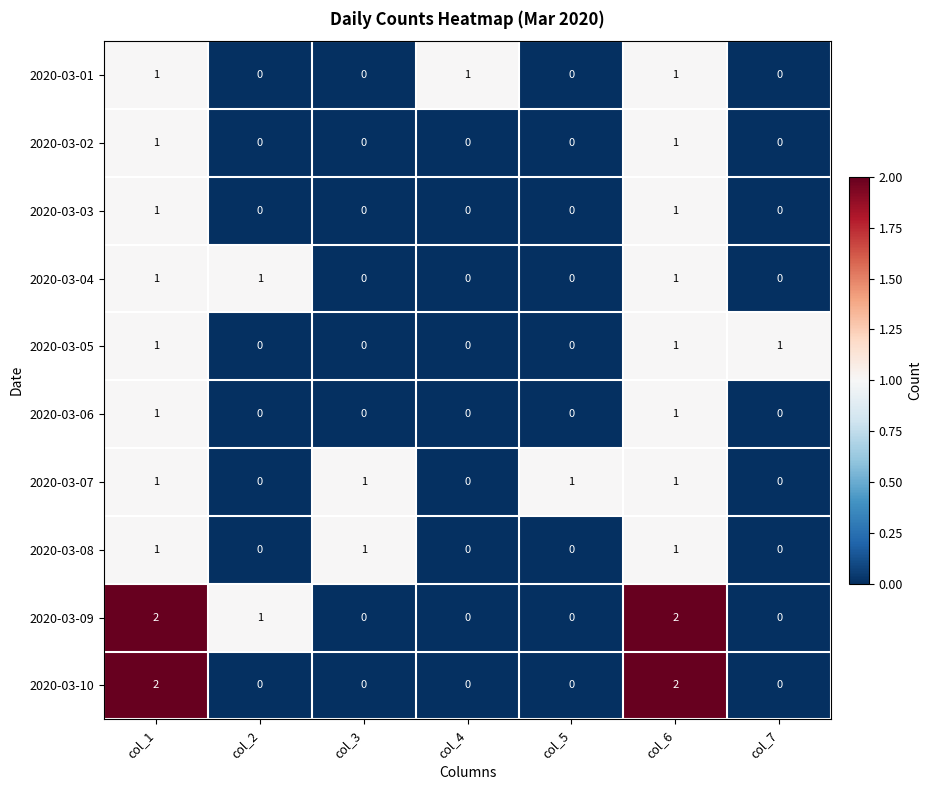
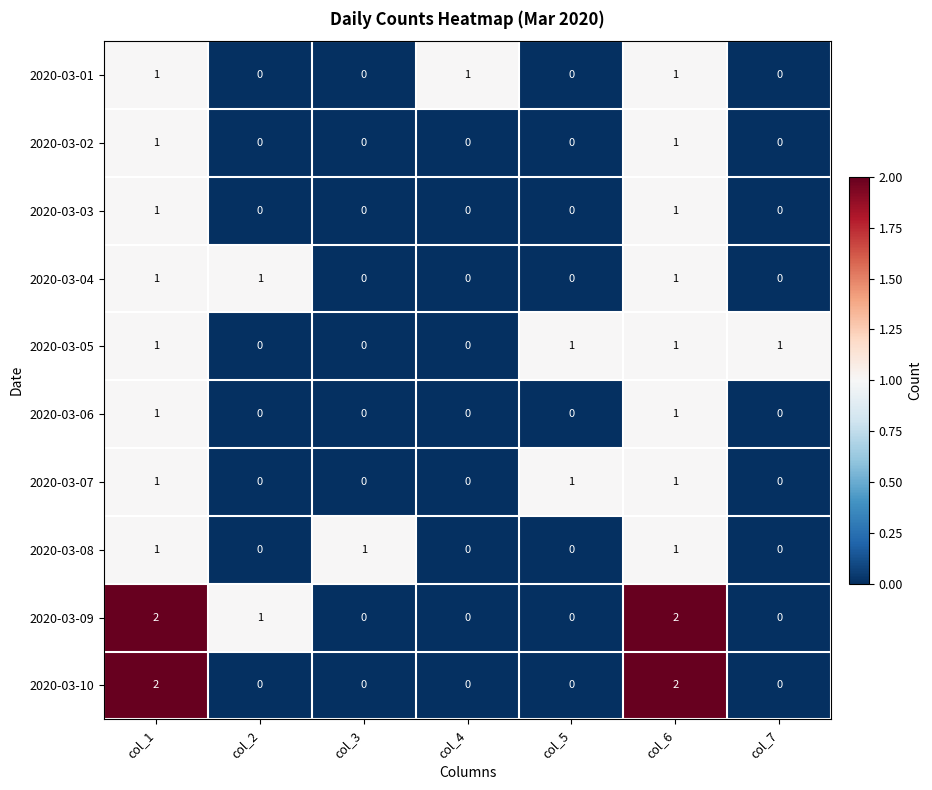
2020-03-05, col_5: 0 -> 1
2020-03-07, col_3: 1 -> 0
